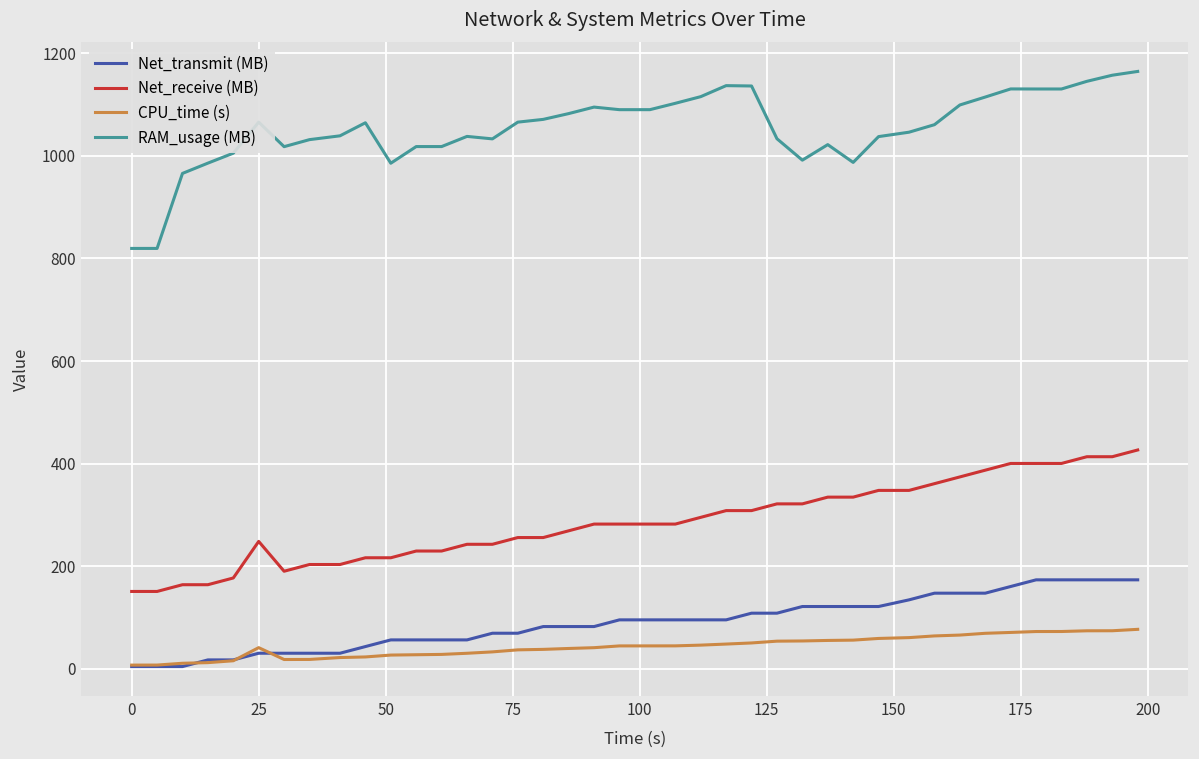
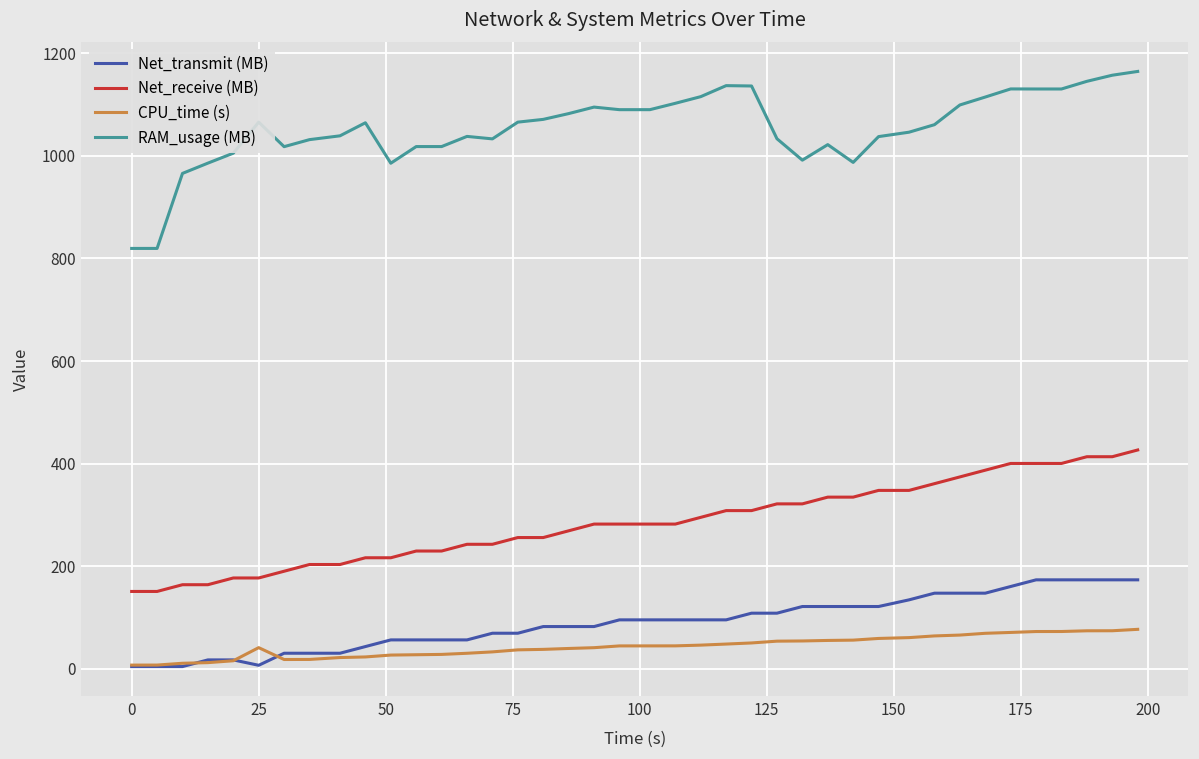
Net_transmit (MB), 25: 30 -> 10
Net_receive (MB), 25: 250 -> 180
